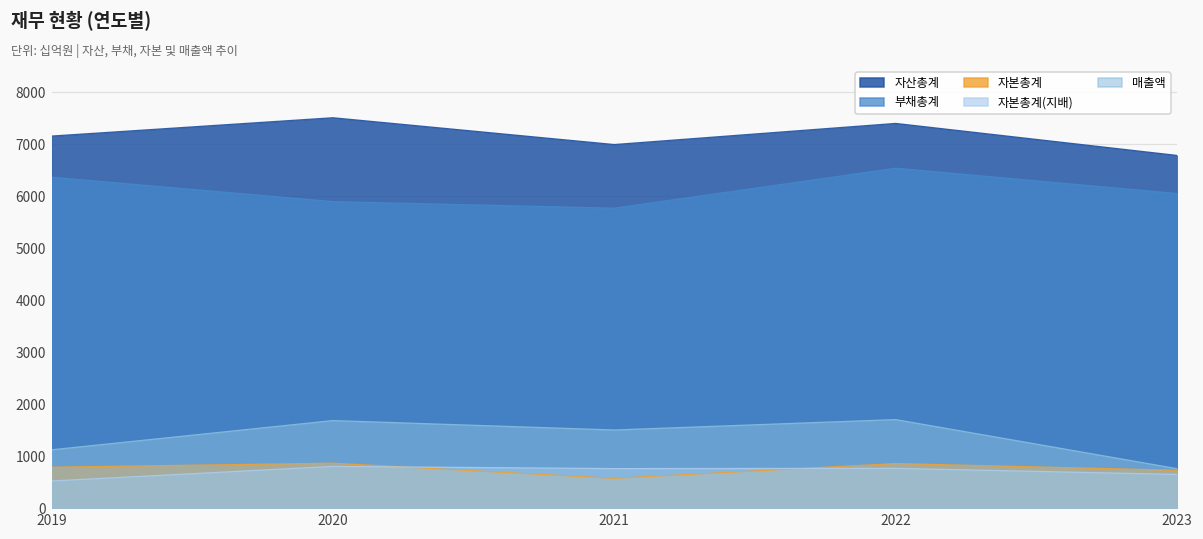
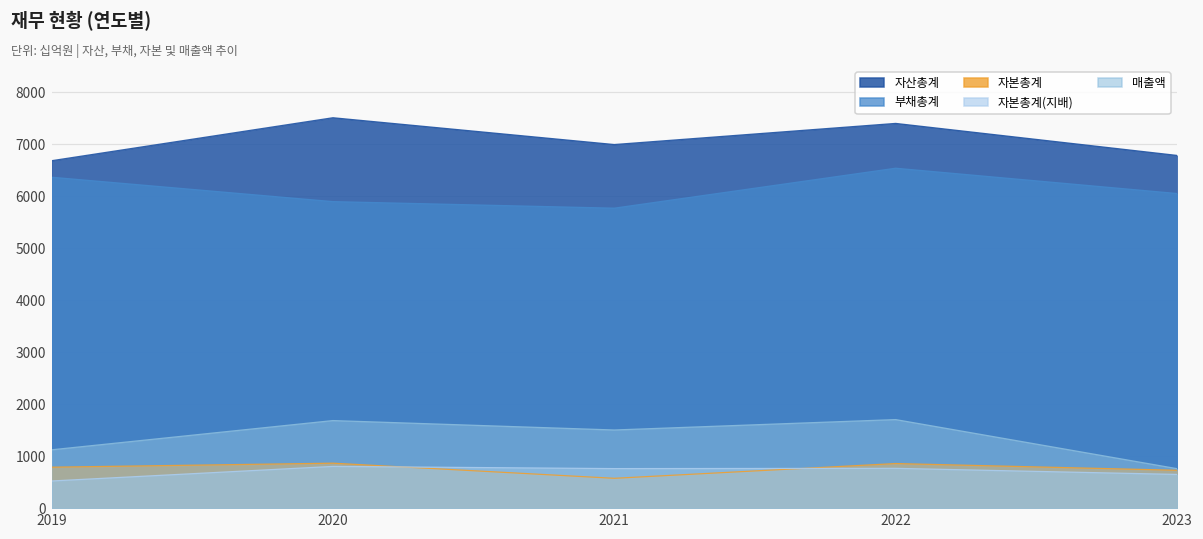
자산총계, 2019: 7200 -> 6700
